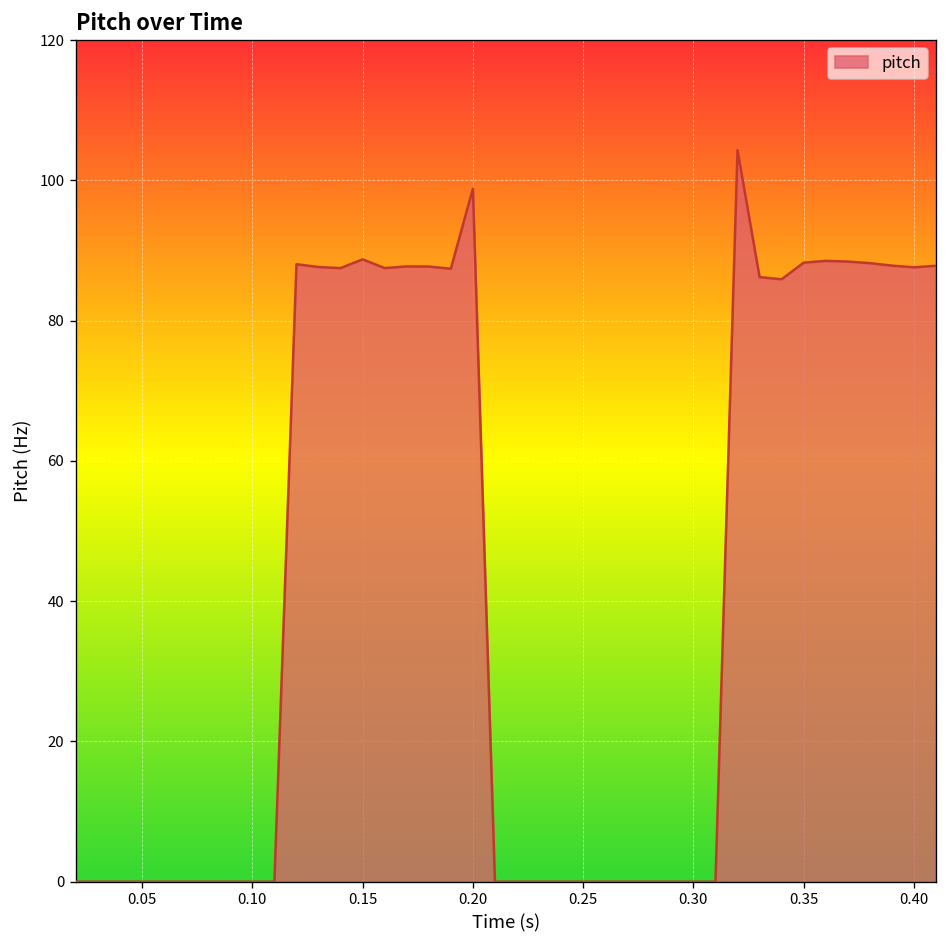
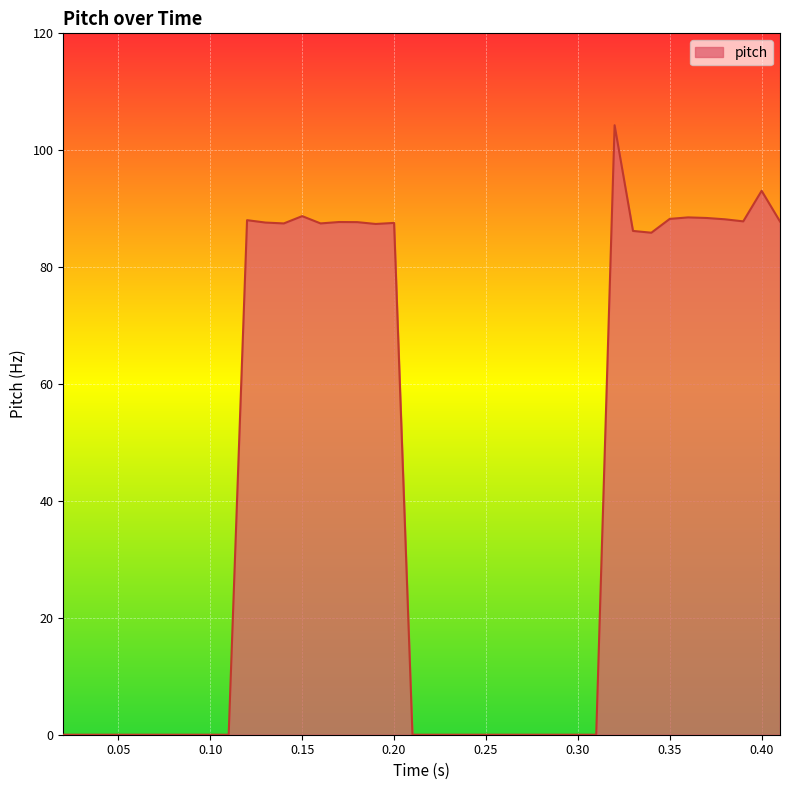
0.20: 99 -> 88
0.40: 88 -> 93
